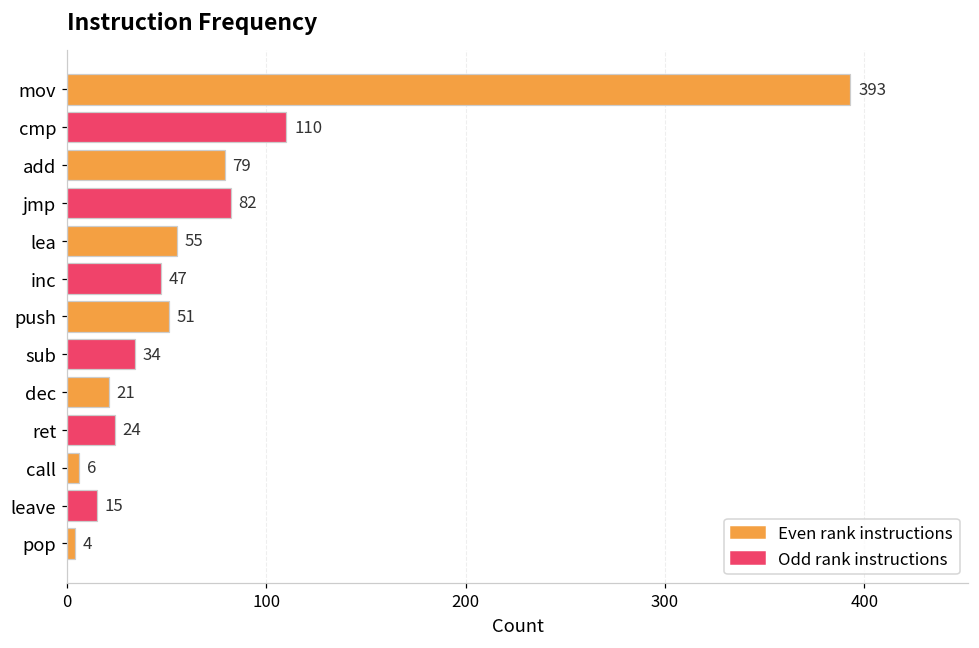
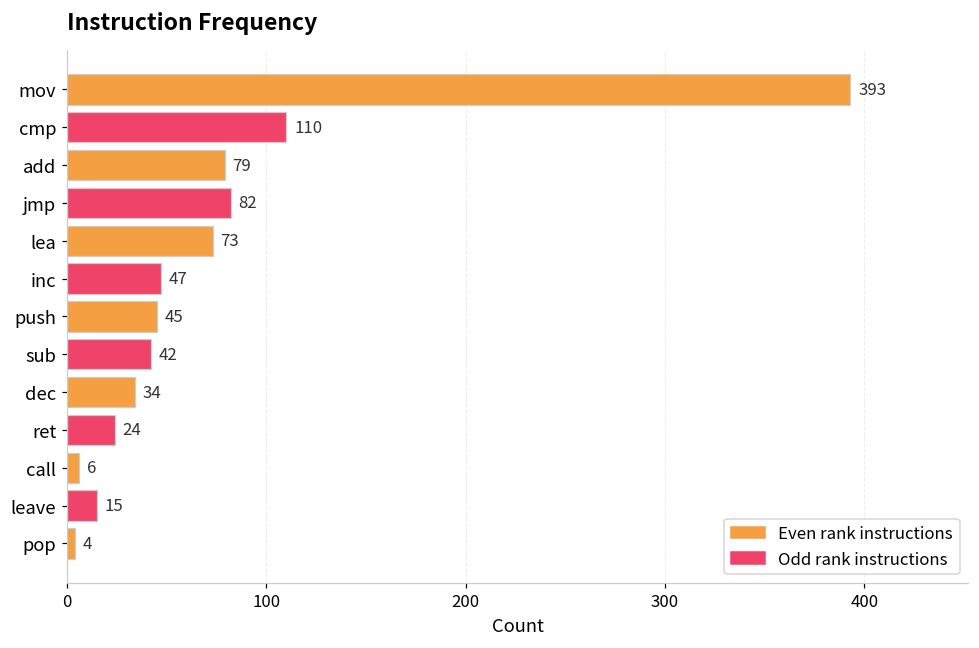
lea: 55 -> 73
push: 51 -> 45
sub: 34 -> 42
dec: 21 -> 34
